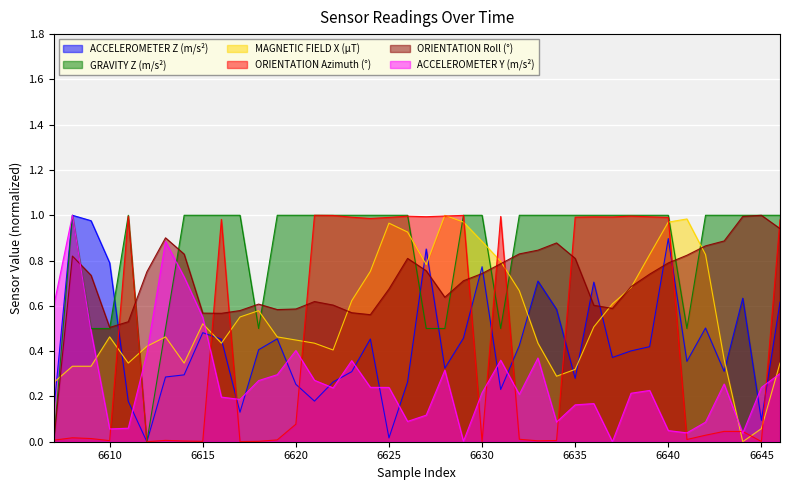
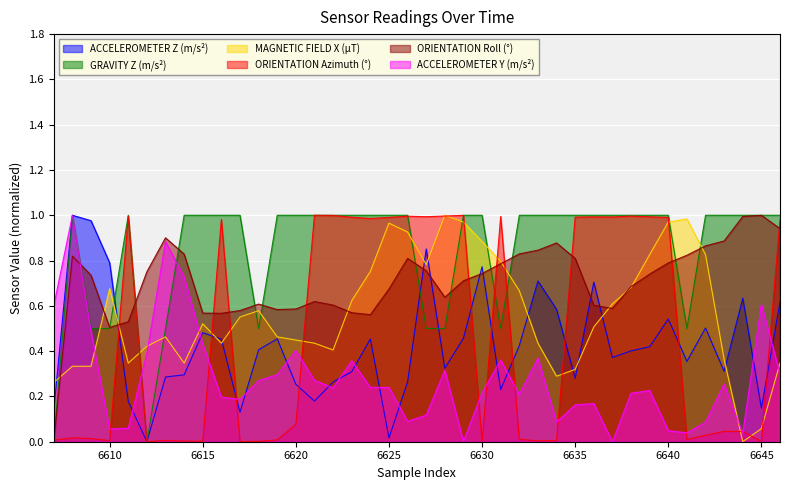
MAGNETIC FIELD X (µT), 6610: 0.46 -> 0.68
ACCELEROMETER Y (m/s²), 6615: 0.55 -> 0.43
ACCELEROMETER Z (m/s²), 6640: 0.90 -> 0.54
ACCELEROMETER Z (m/s²), 6645: 0.09 -> 0.15
ACCELEROMETER Y (m/s²), 6645: 0.24 -> 0.61
